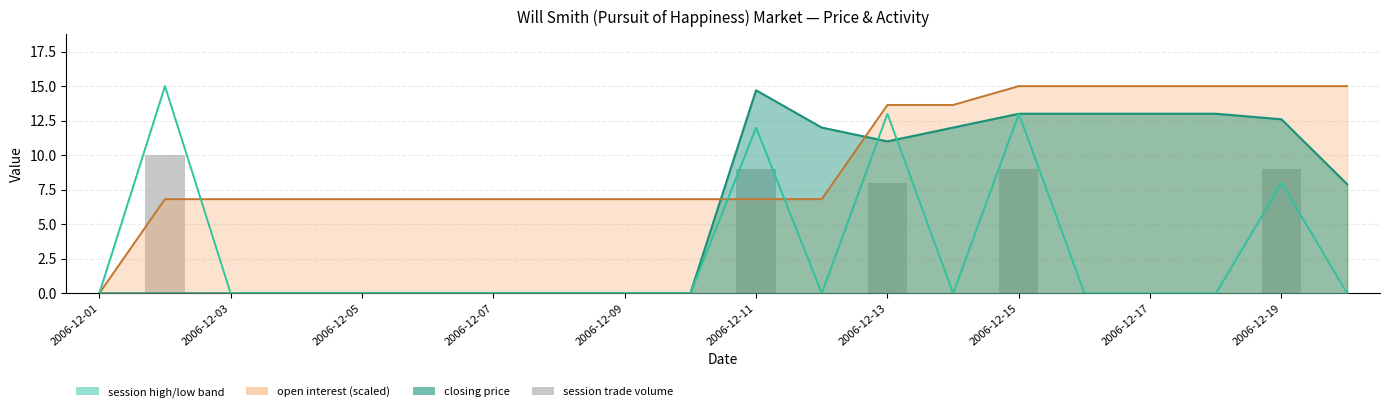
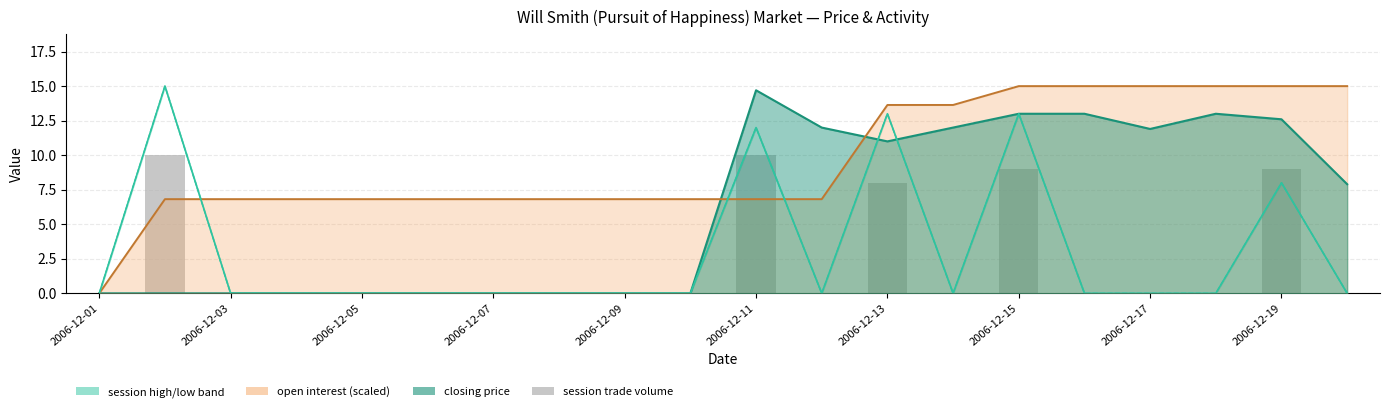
session trade volume, 2006-12-11: 9 -> 10
closing price, 2006-12-17: 13.0 -> 11.9
